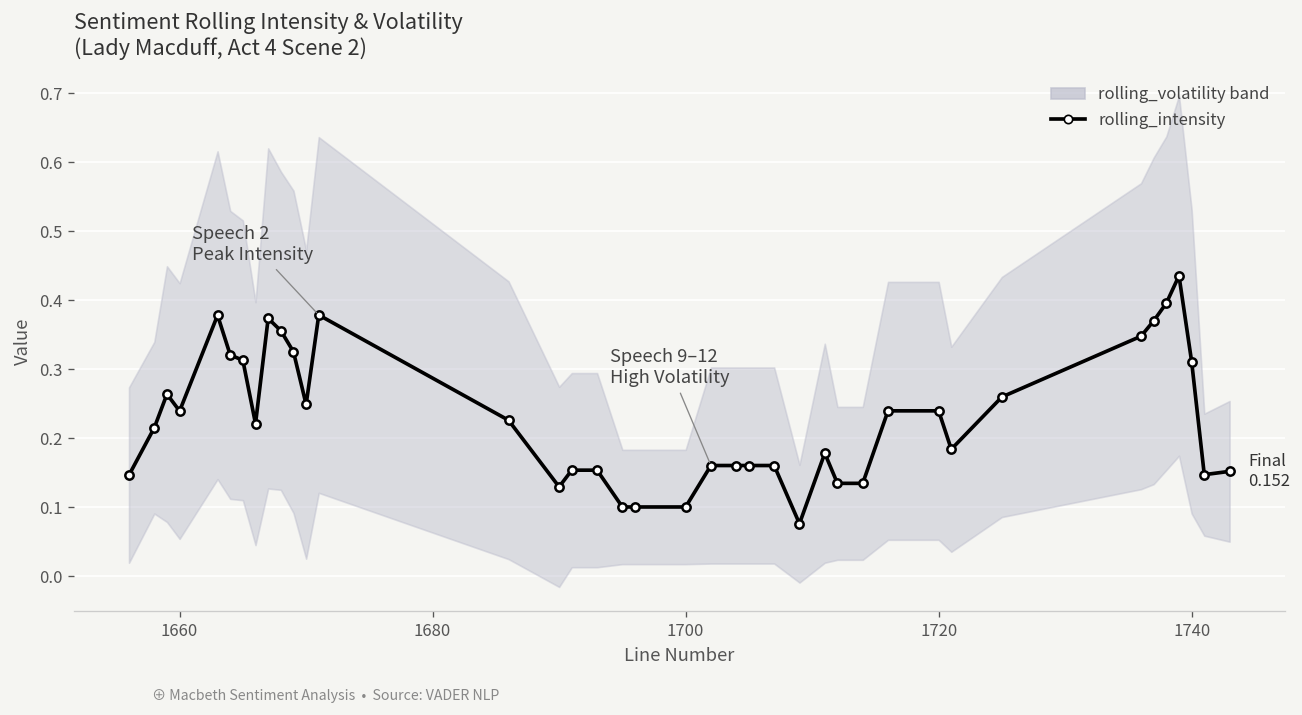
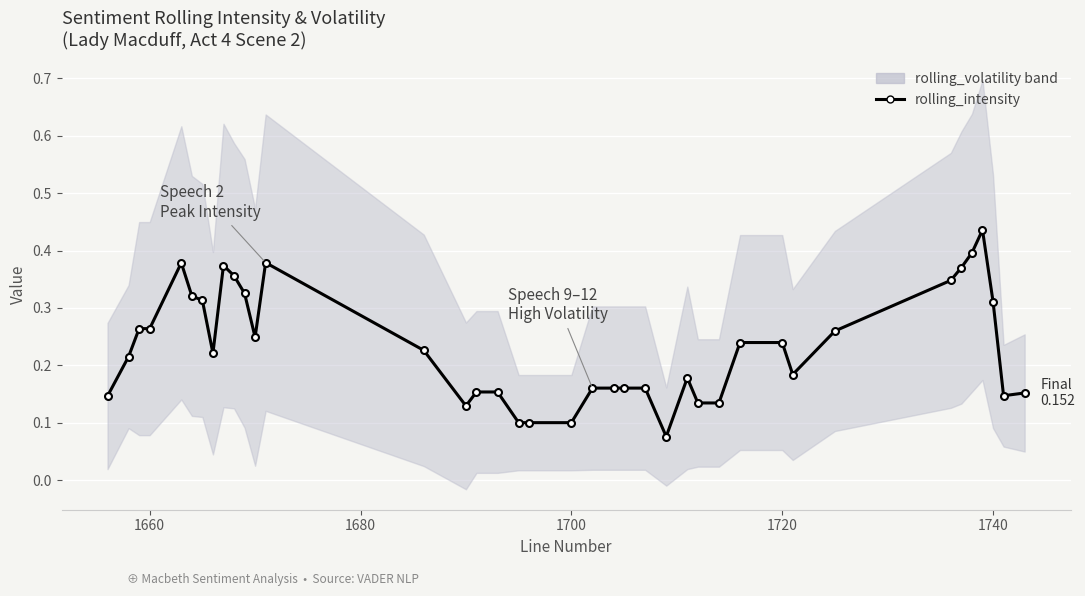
rolling_intensity, 1660: 0.24 -> 0.26
